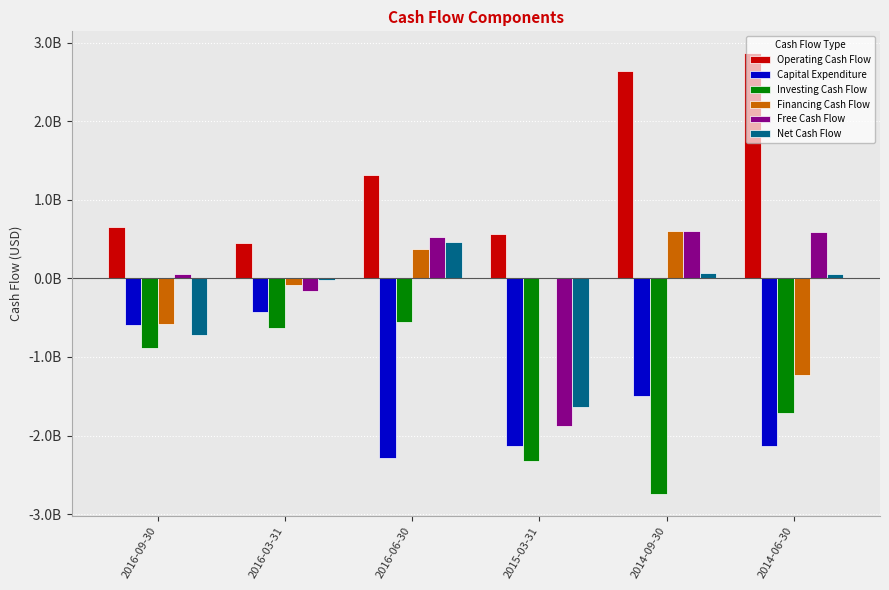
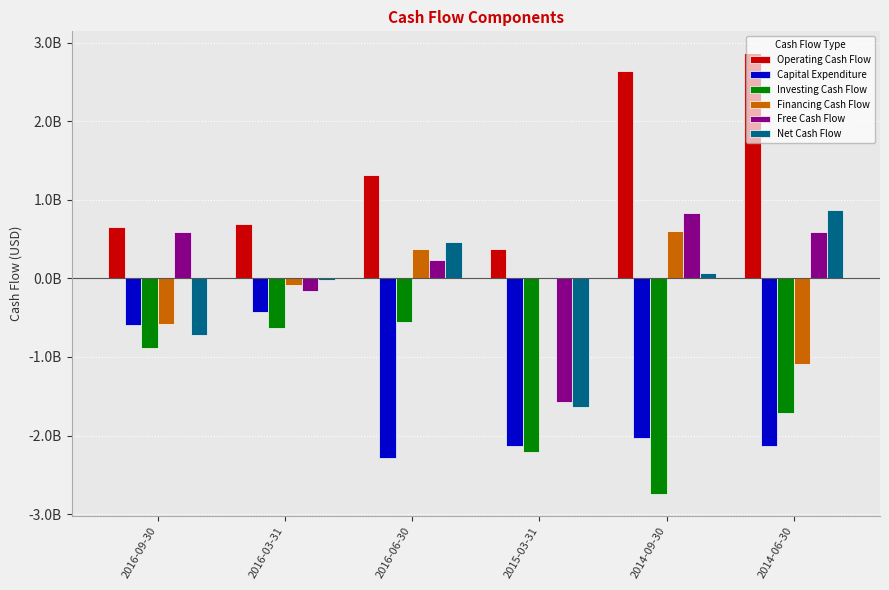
Free Cash Flow, 2016-09-30: 100000000 -> 600000000
Operating Cash Flow, 2016-03-31: 500000000 -> 700000000
Free Cash Flow, 2016-06-30: 500000000 -> 200000000
Operating Cash Flow, 2015-03-31: 600000000 -> 400000000
Investing Cash Flow, 2015-03-31: -2300000000 -> -2200000000
Free Cash Flow, 2015-03-31: -1900000000 -> -1600000000
Capital Expenditure, 2014-09-30: -1500000000 -> -2000000000
Free Cash Flow, 2014-09-30: 600000000 -> 800000000
Financing Cash Flow, 2014-06-30: -1200000000 -> -1100000000
Net Cash Flow, 2014-06-30: 100000000 -> 900000000
